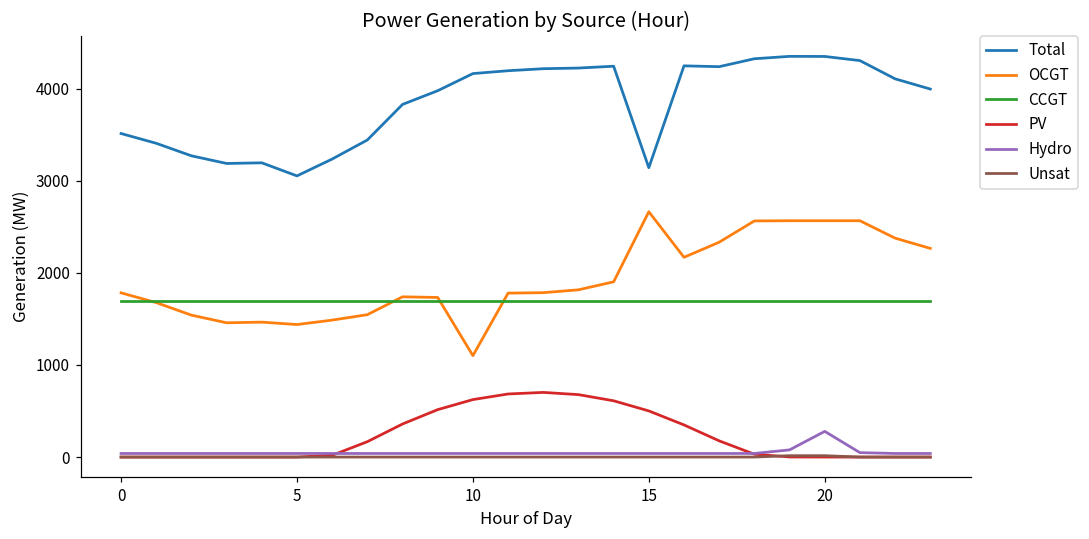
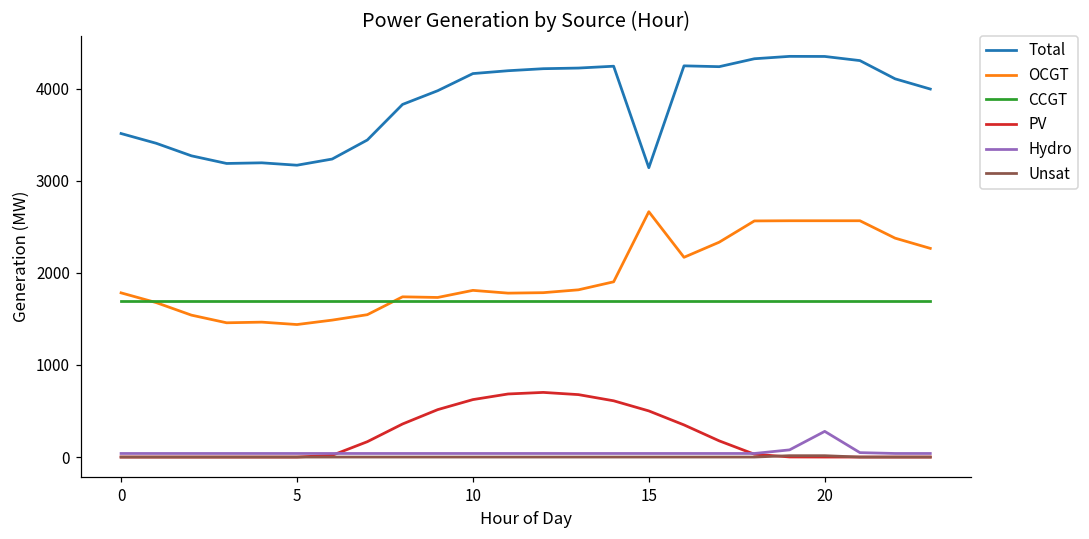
Total, 5: 3100 -> 3200
OCGT, 10: 1100 -> 1800
